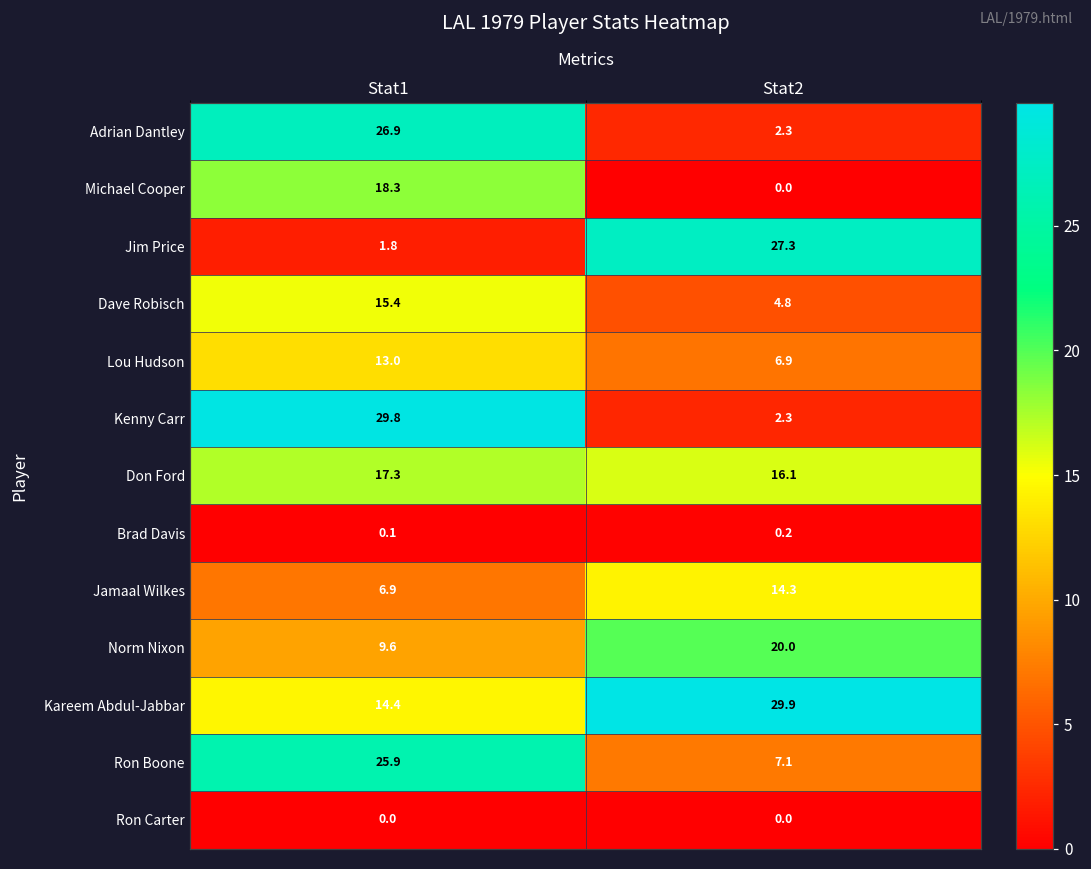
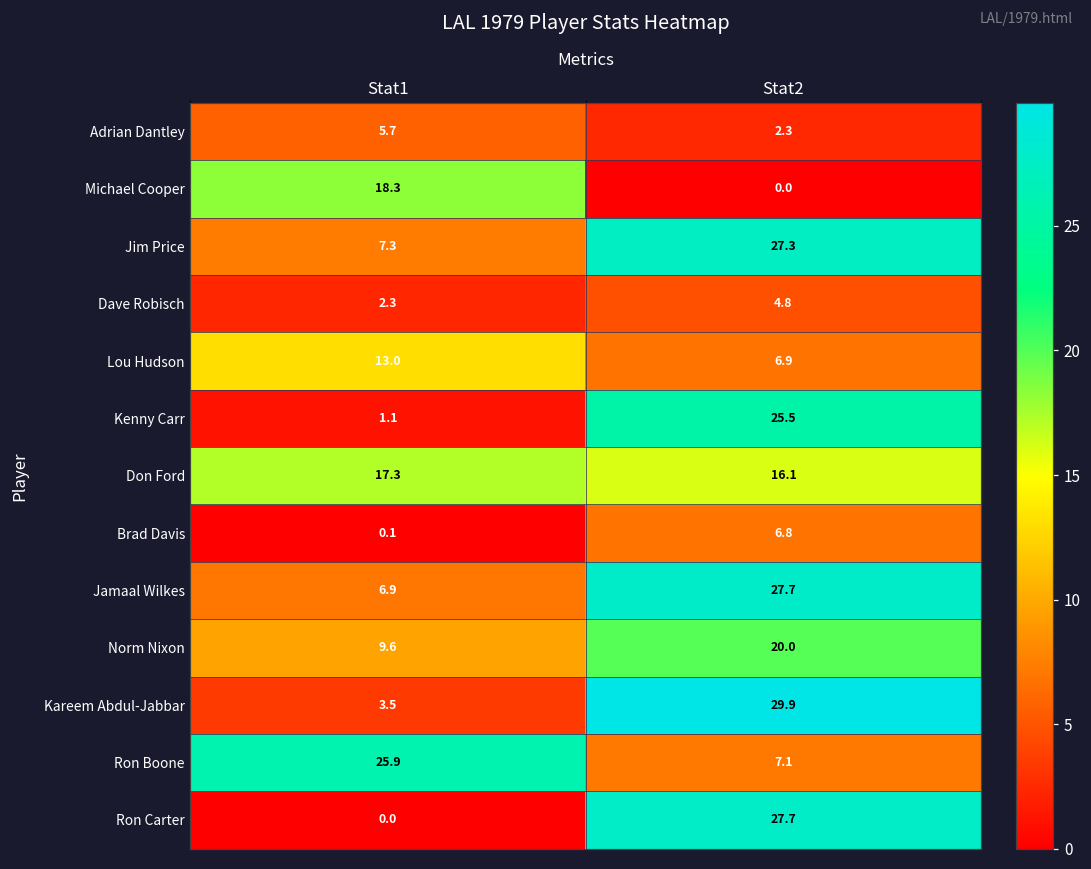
Adrian Dantley, Stat1: 26.9 -> 5.7
Jim Price, Stat1: 1.8 -> 7.3
Dave Robisch, Stat1: 15.4 -> 2.3
Kenny Carr, Stat1: 29.8 -> 1.1
Kenny Carr, Stat2: 2.3 -> 25.5
Brad Davis, Stat2: 0.2 -> 6.8
Jamaal Wilkes, Stat2: 14.3 -> 27.7
Kareem Abdul-Jabbar, Stat1: 14.4 -> 3.5
Ron Carter, Stat2: 0.0 -> 27.7
